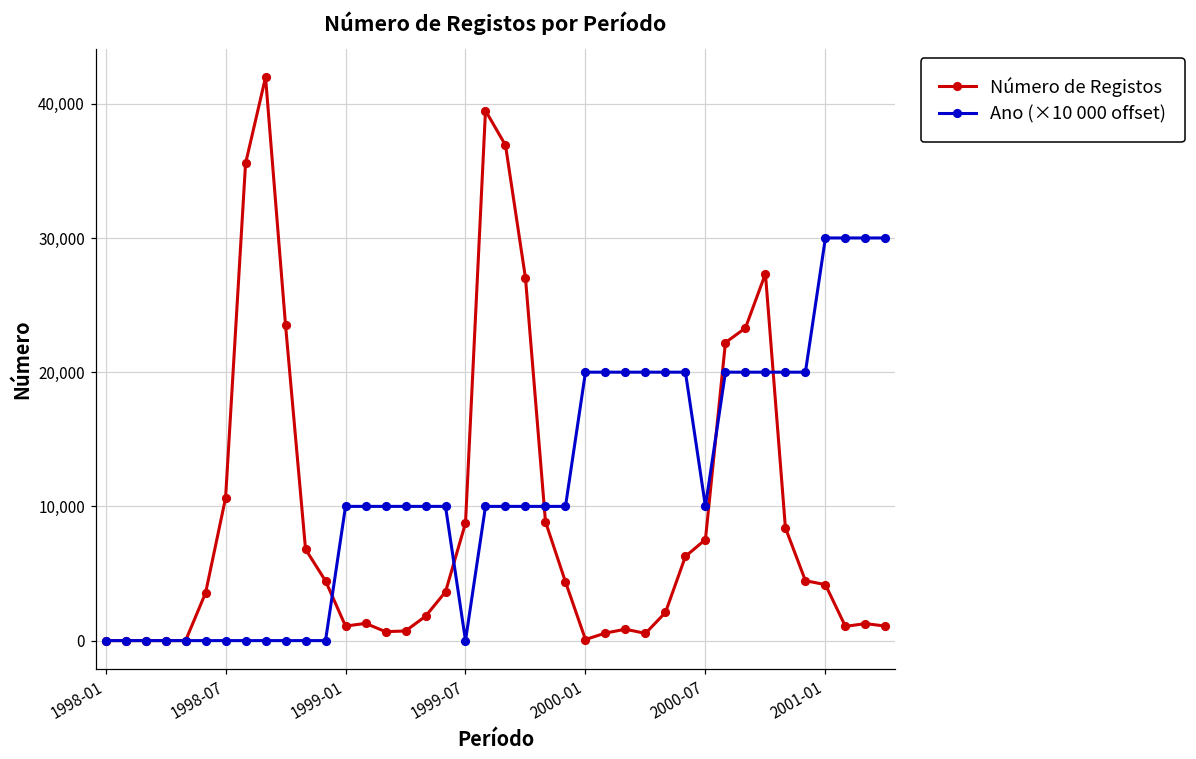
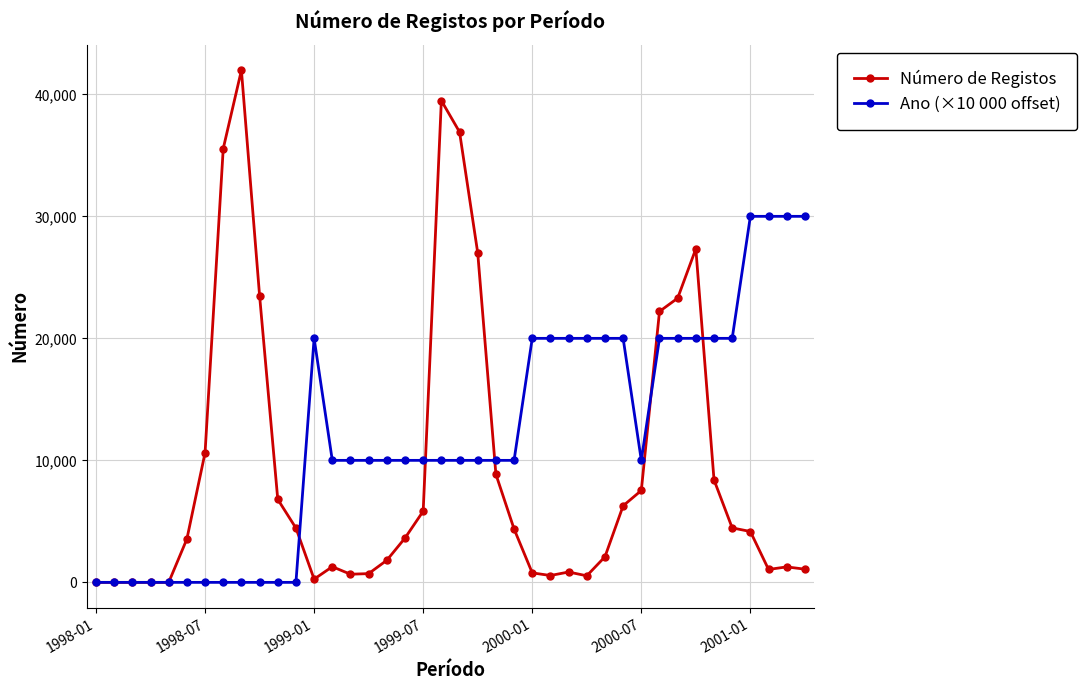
Número de Registos, 1999-01: 1,100 -> 300
Ano (×10 000 offset), 1999-01: 10,000 -> 20,000
Número de Registos, 1999-07: 8,800 -> 5,800
Ano (×10 000 offset), 1999-07: 0 -> 10,000
Número de Registos, 2000-01: 100 -> 800
